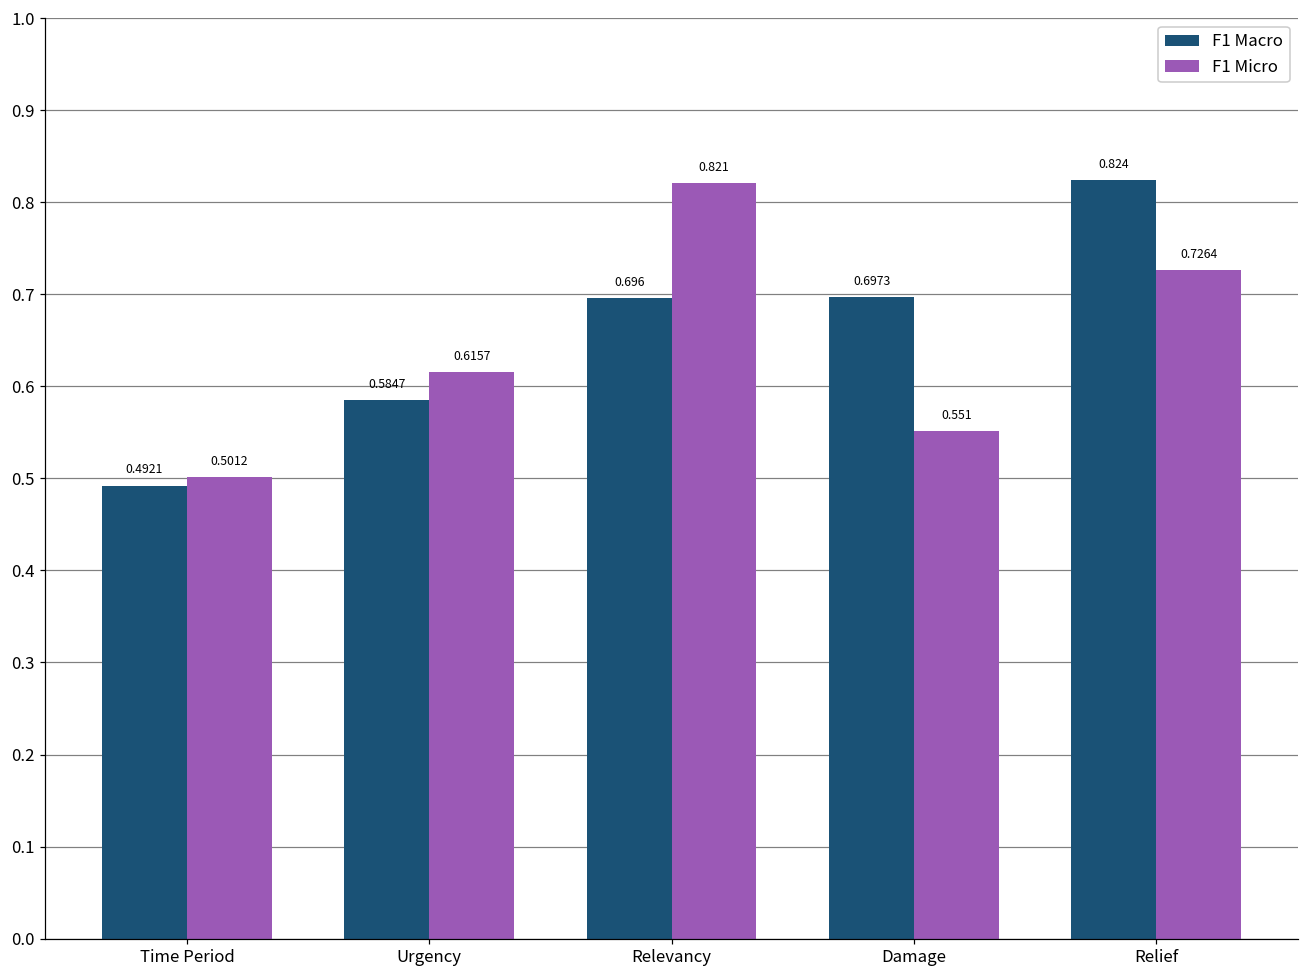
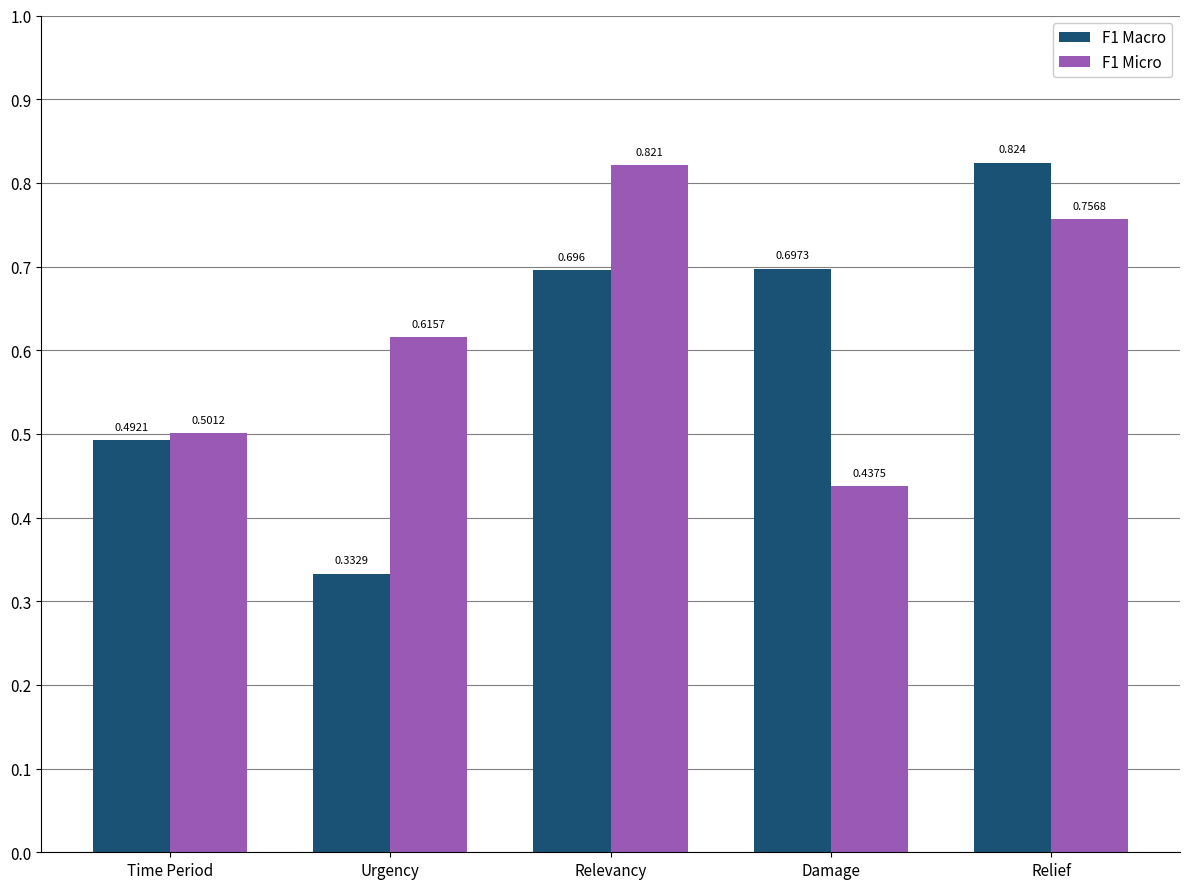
F1 Macro, Urgency: 0.5847 -> 0.3329
F1 Micro, Damage: 0.551 -> 0.4375
F1 Micro, Relief: 0.7264 -> 0.7568
